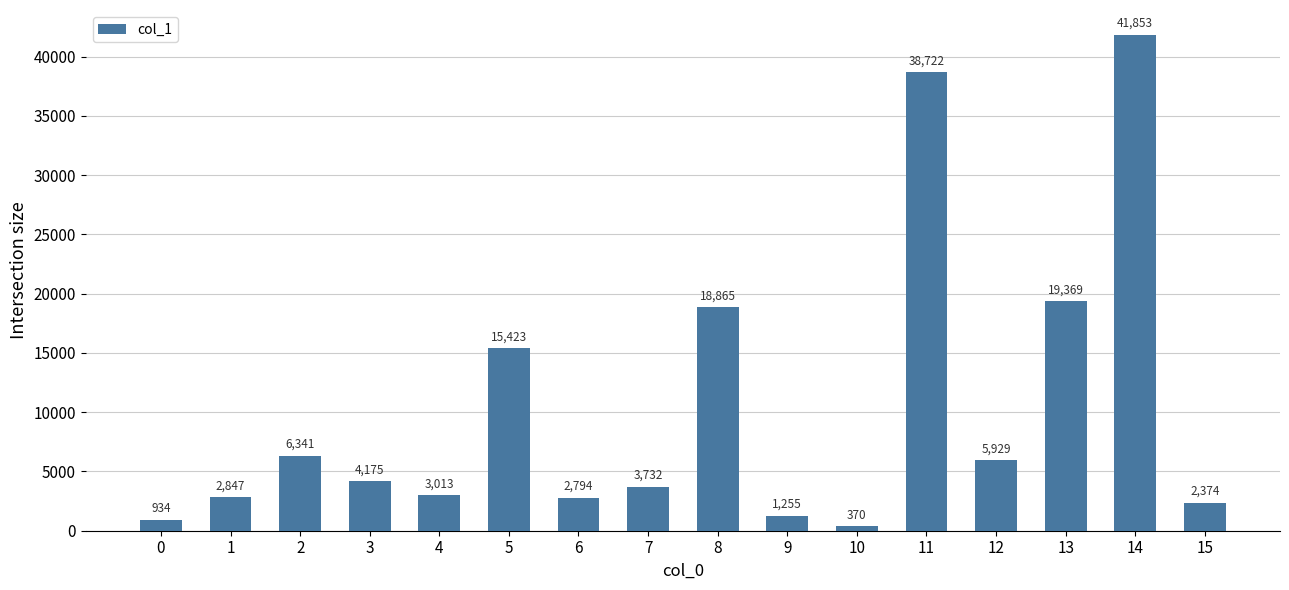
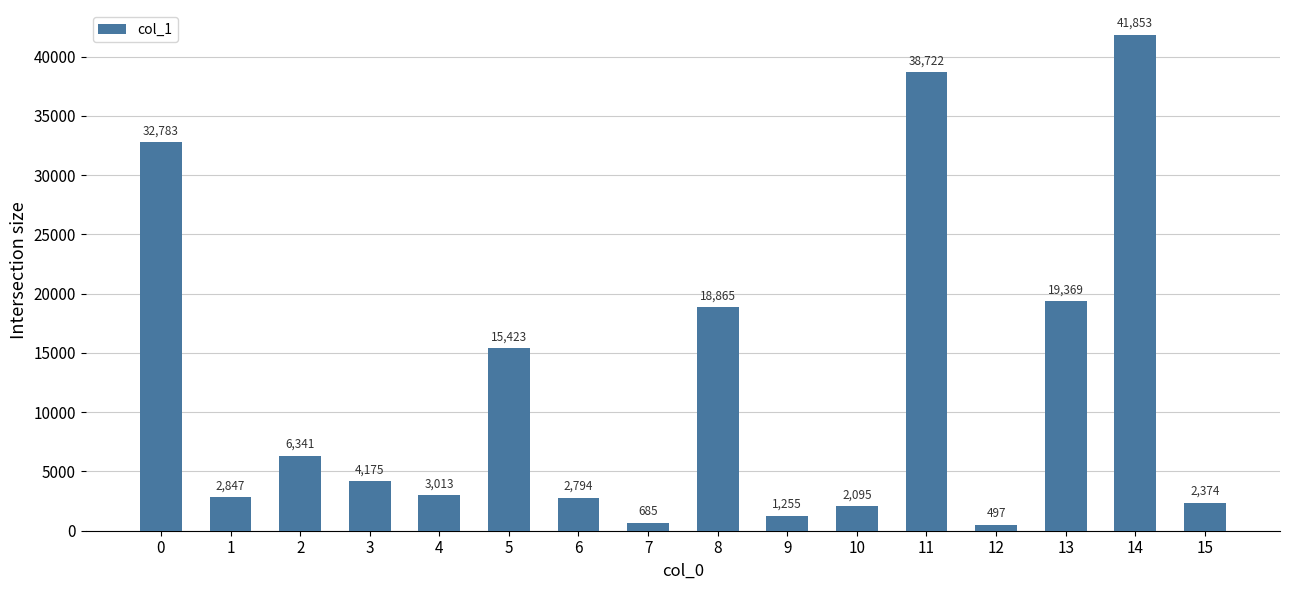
0: 934 -> 32,783
7: 3,732 -> 685
10: 370 -> 2,095
12: 5,929 -> 497
